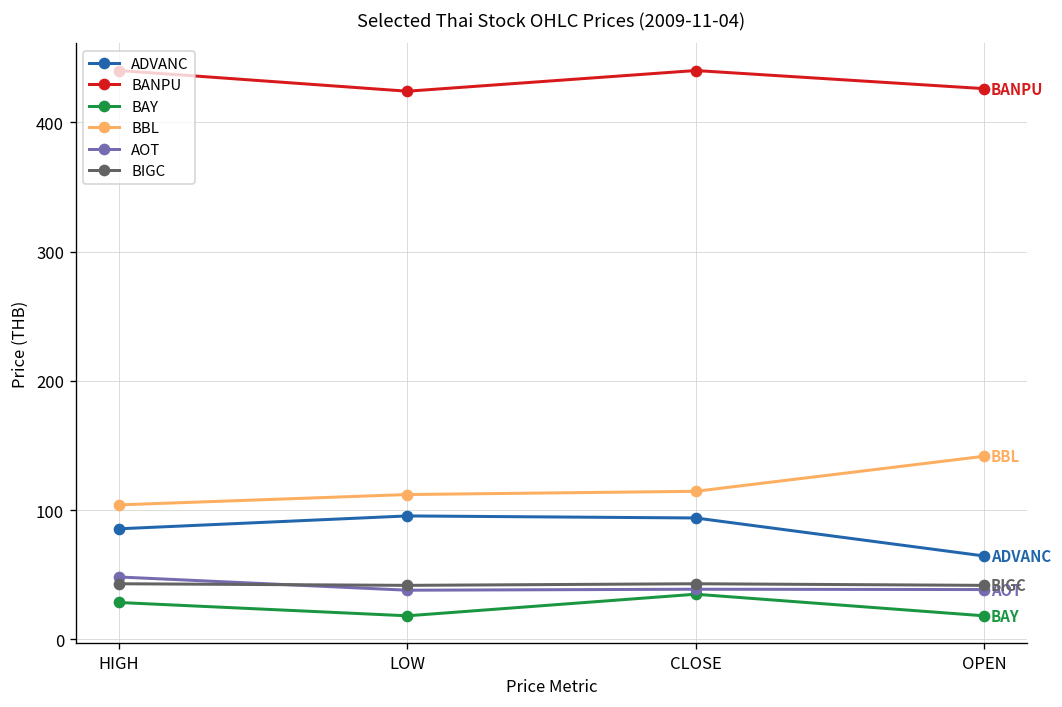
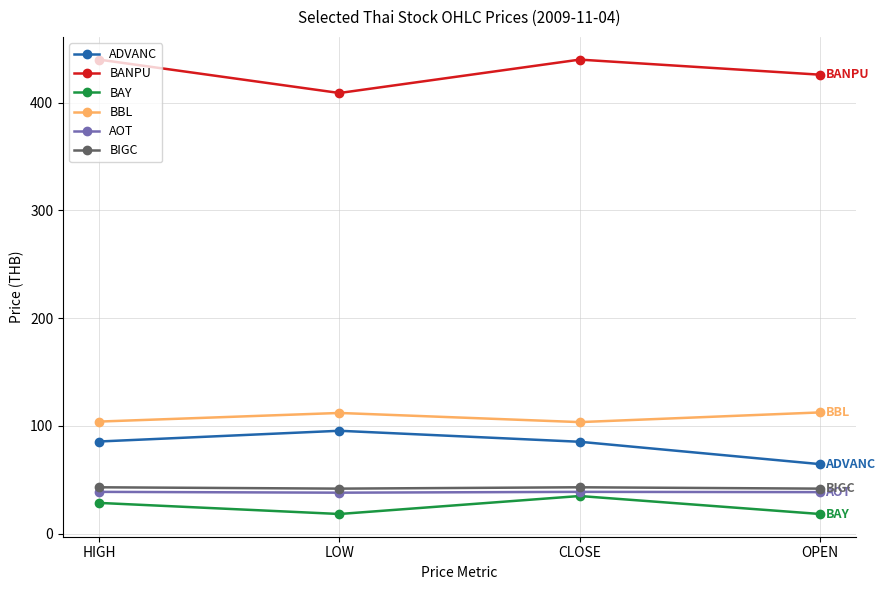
AOT, HIGH: 48 -> 39
BANPU, LOW: 424 -> 409
ADVANC, CLOSE: 94 -> 85
BBL, CLOSE: 115 -> 104
BBL, OPEN: 142 -> 113
